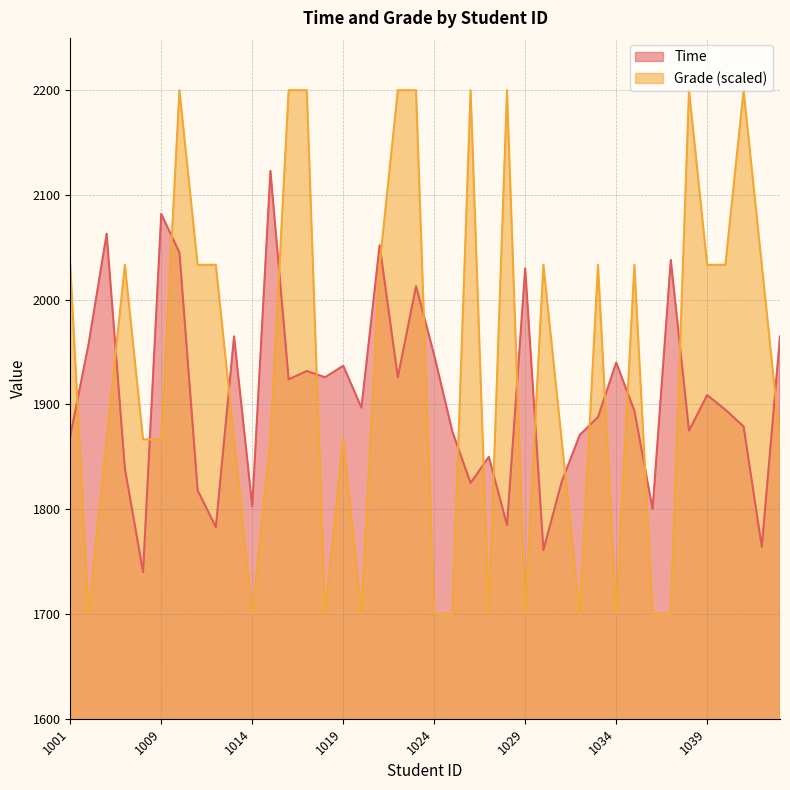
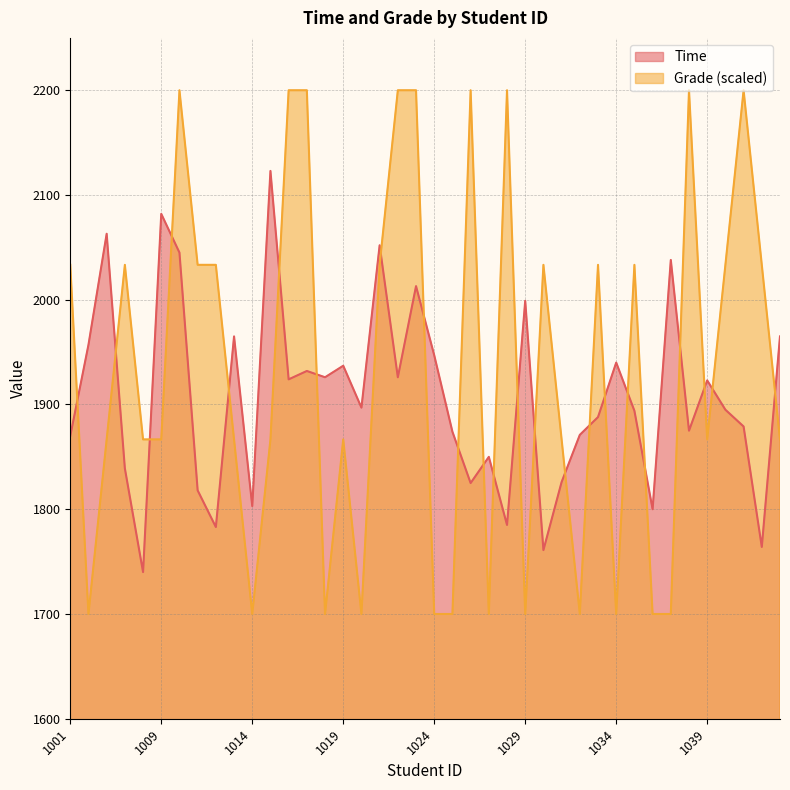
Time, 1029: 2030 -> 1999
Time, 1039: 1909 -> 1923
Grade (scaled), 1039: 2033 -> 1867
